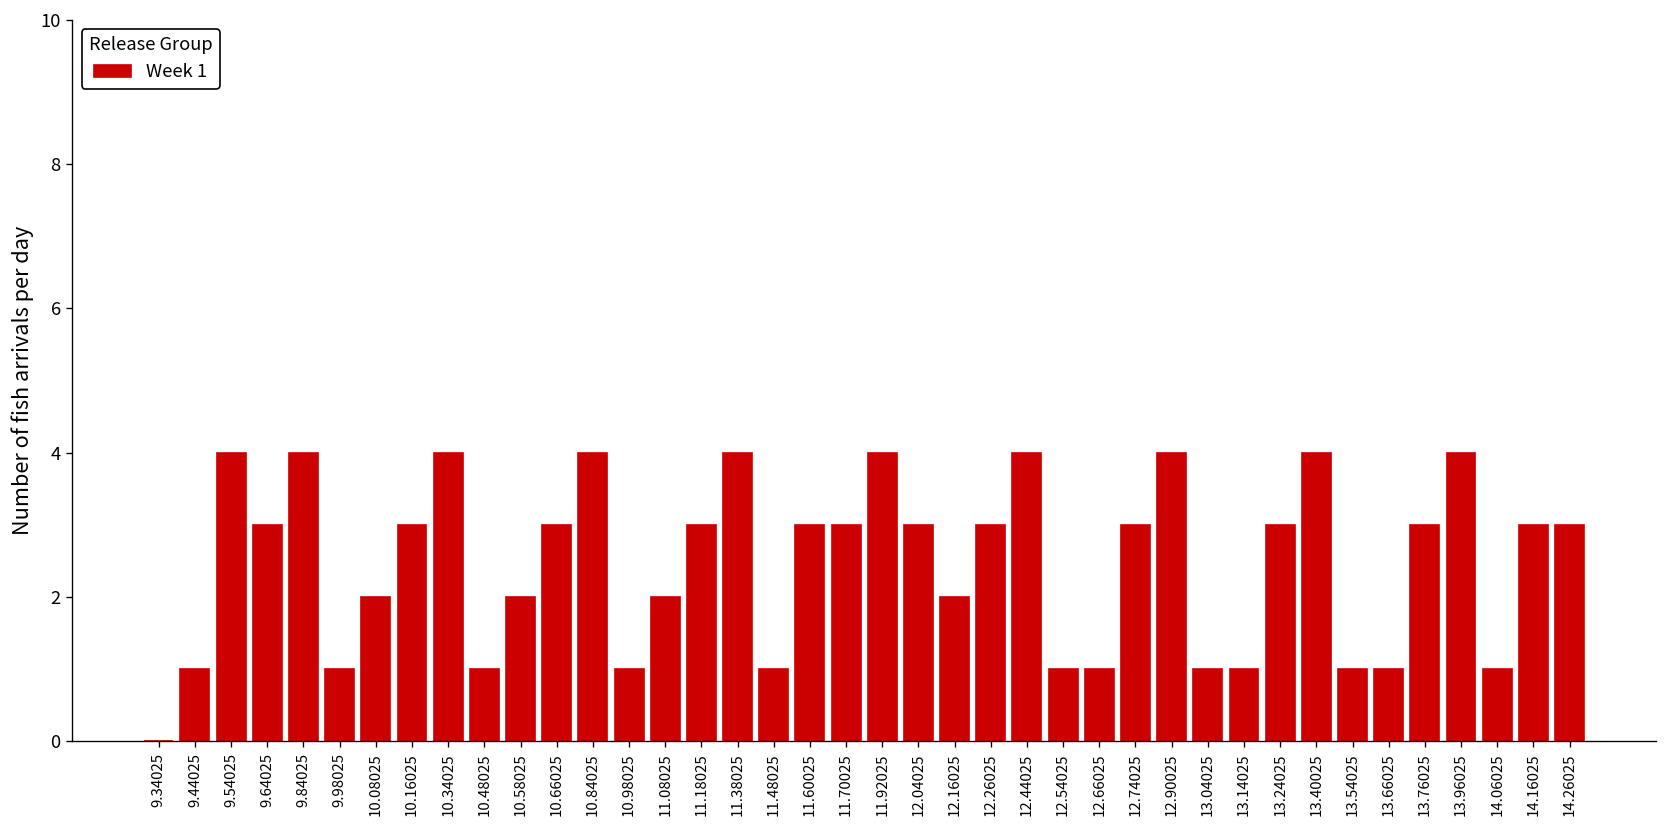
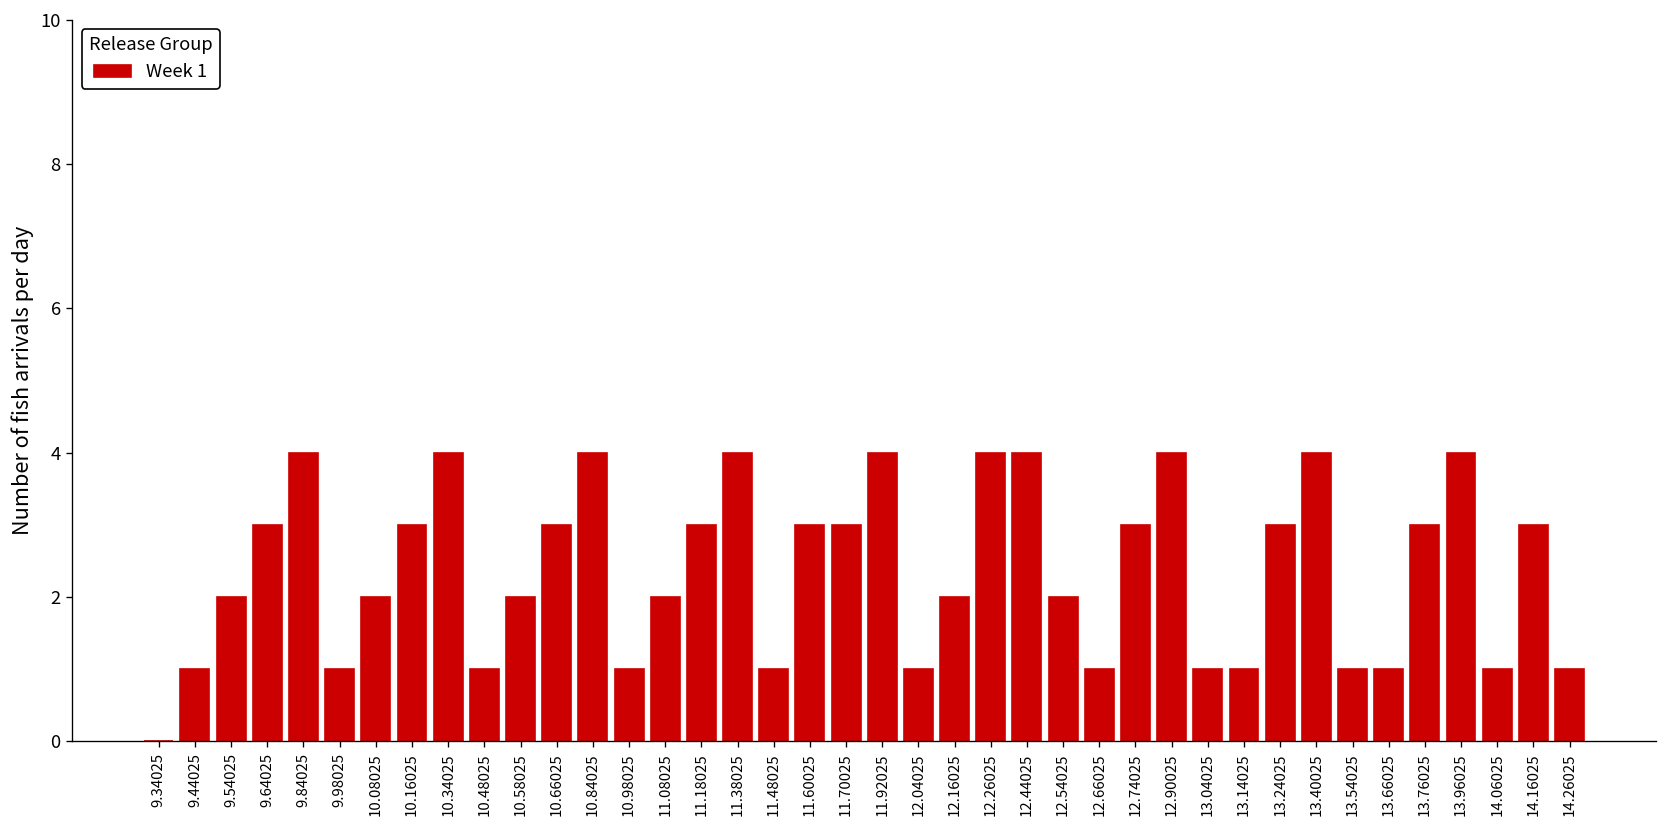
9.54025: 4 -> 2
12.04025: 3 -> 1
12.26025: 3 -> 4
12.54025: 1 -> 2
14.26025: 3 -> 1
